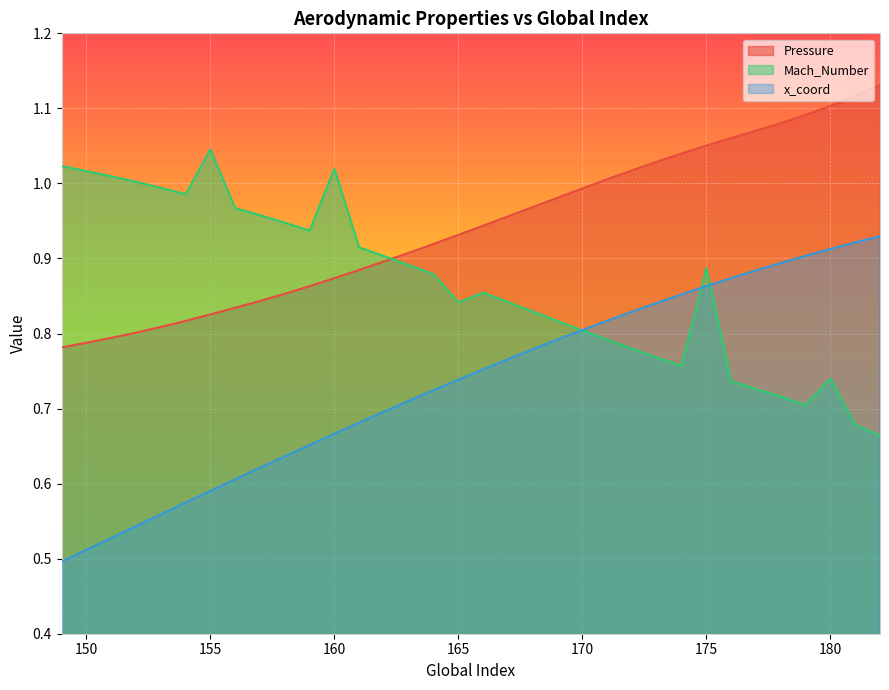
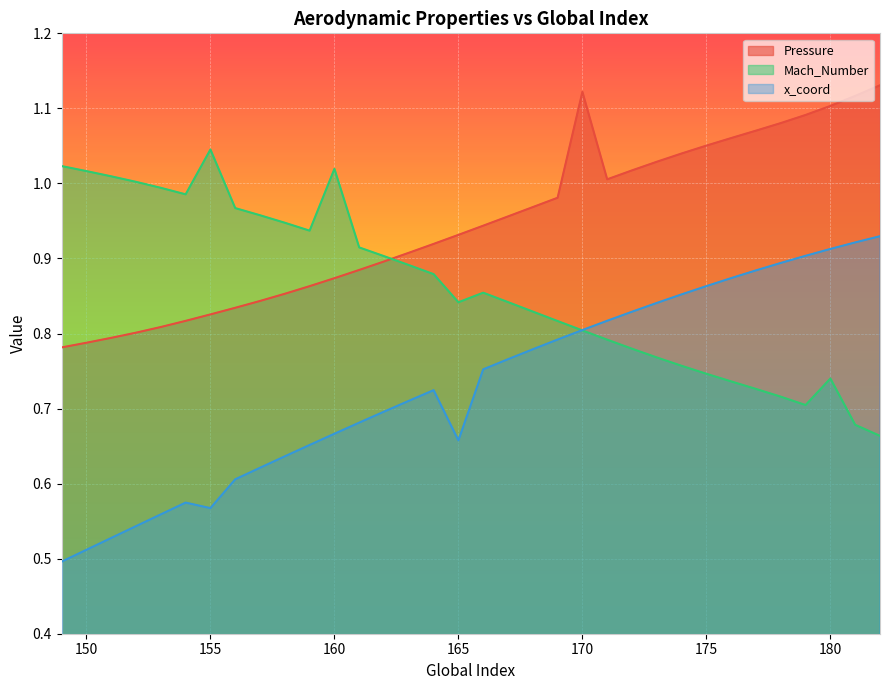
x_coord, 155: 0.59 -> 0.57
x_coord, 165: 0.74 -> 0.66
Pressure, 170: 0.99 -> 1.12
Mach_Number, 175: 0.89 -> 0.75
